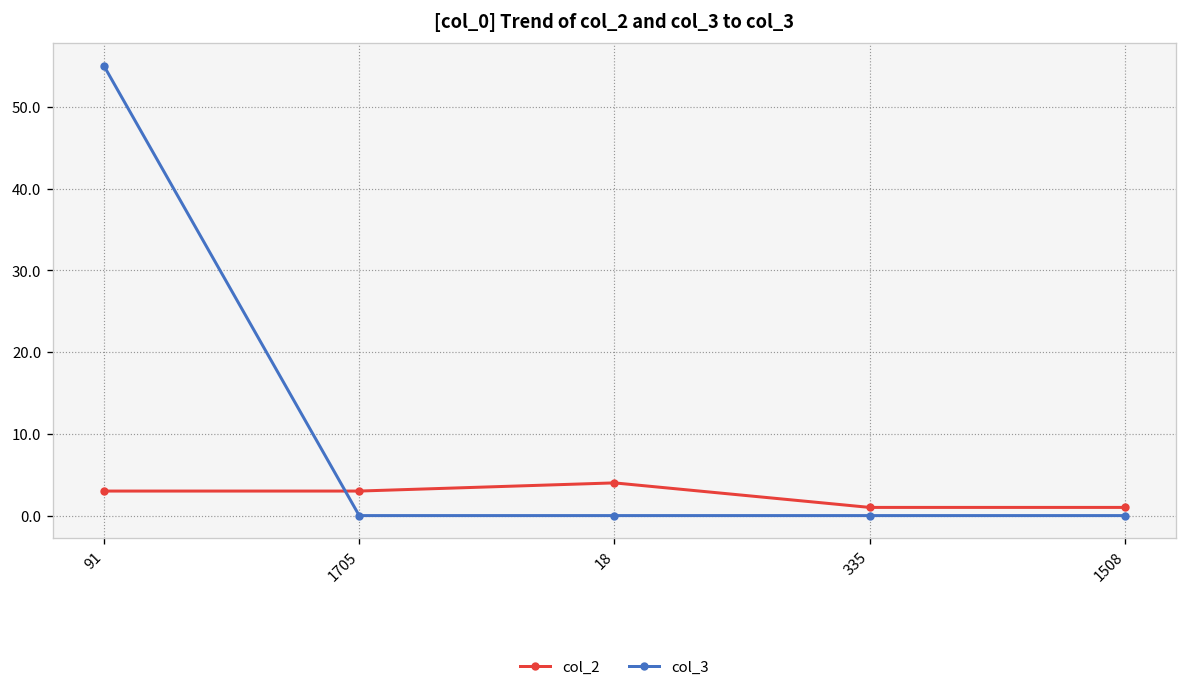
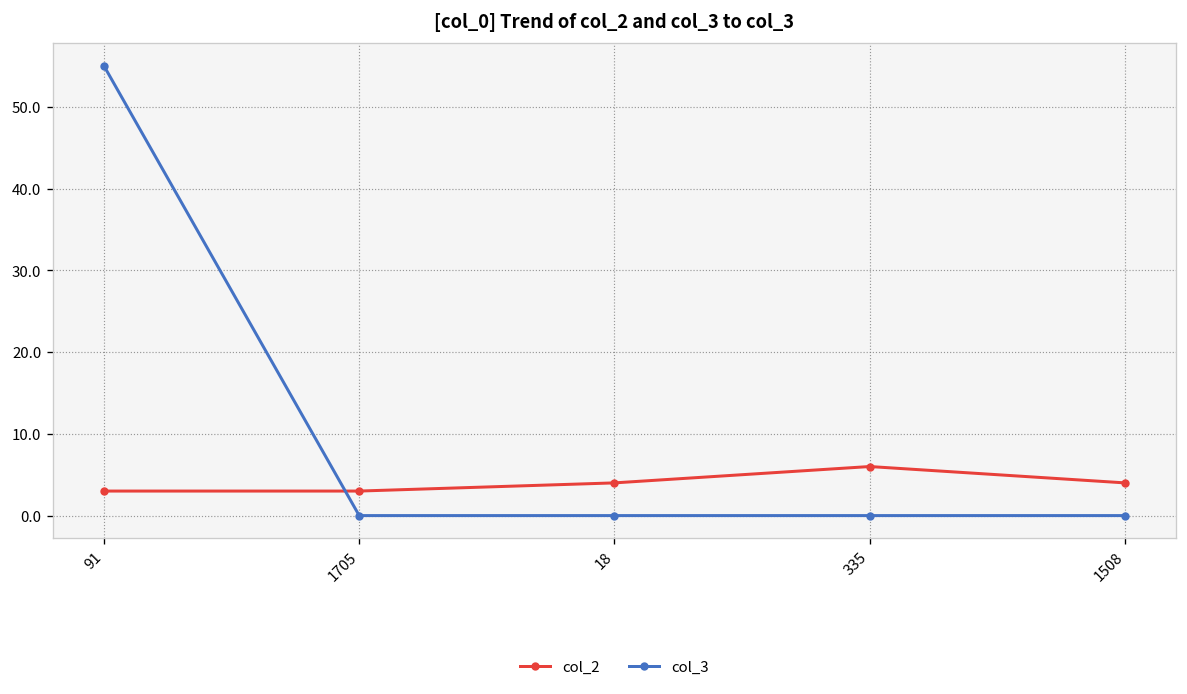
col_2, 335: 1 -> 6
col_2, 1508: 1 -> 4
